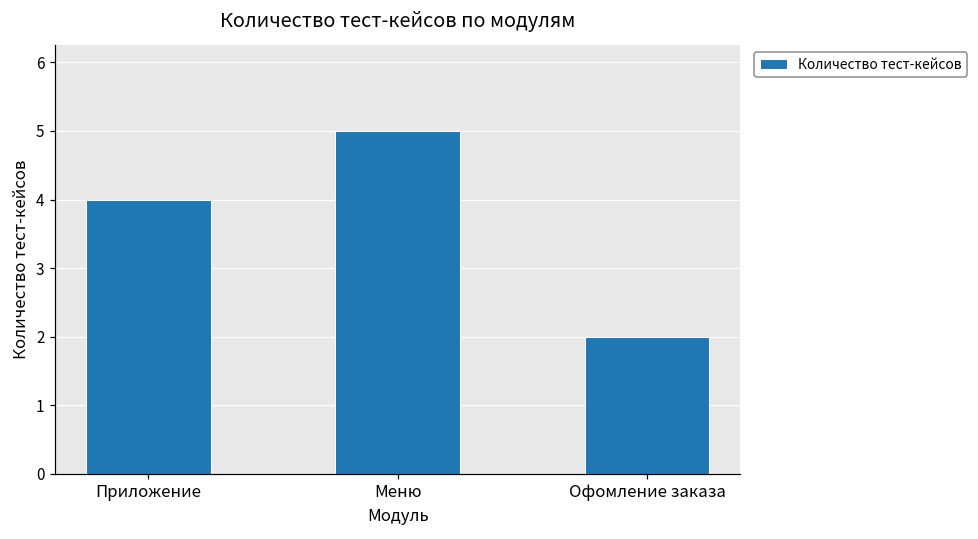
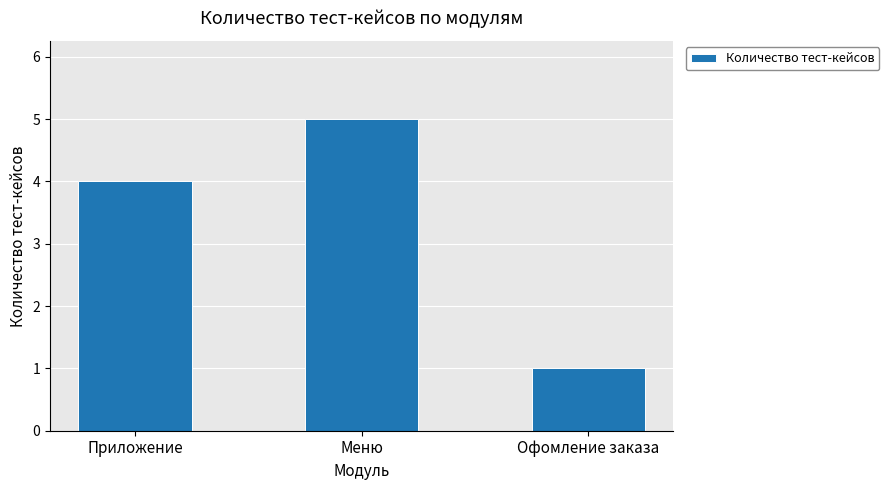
Офомление заказа: 2 -> 1
